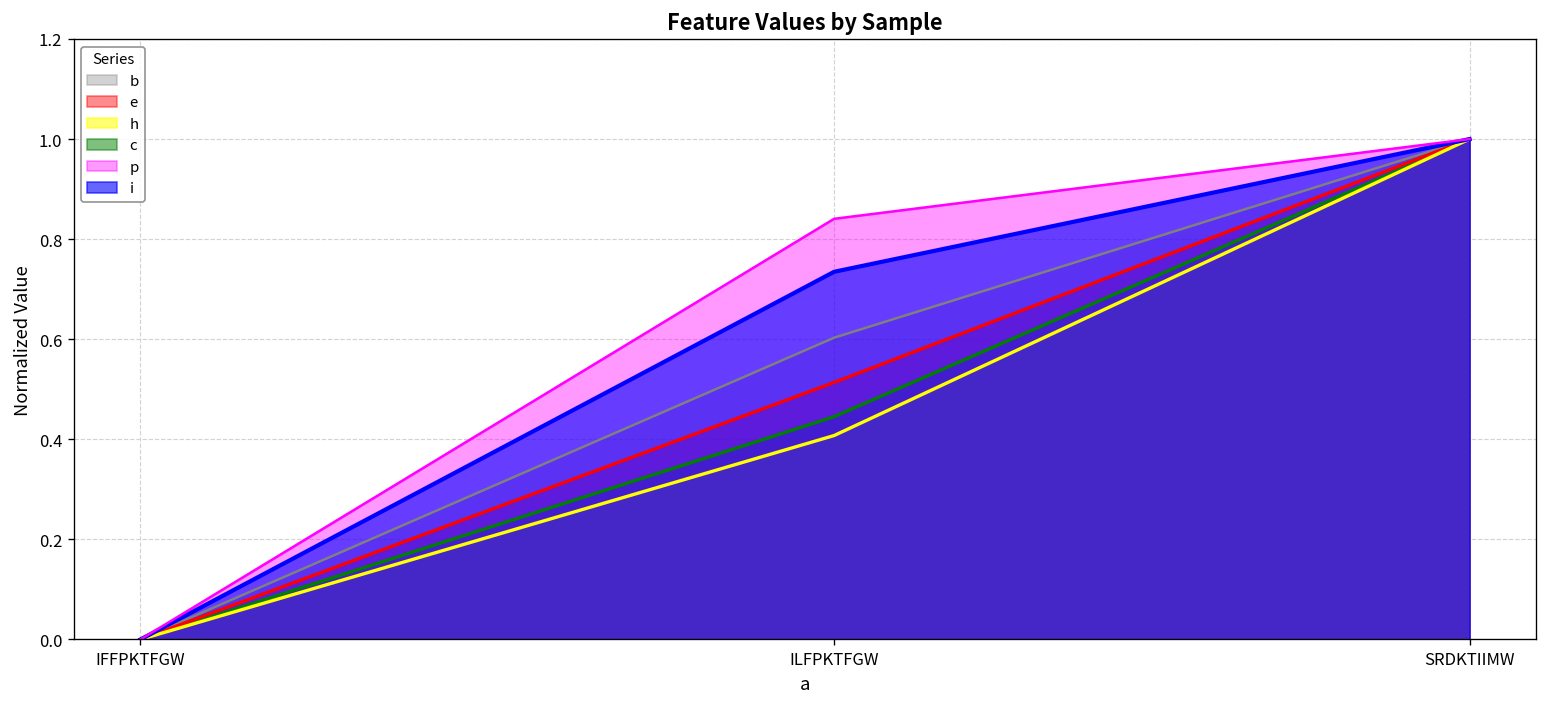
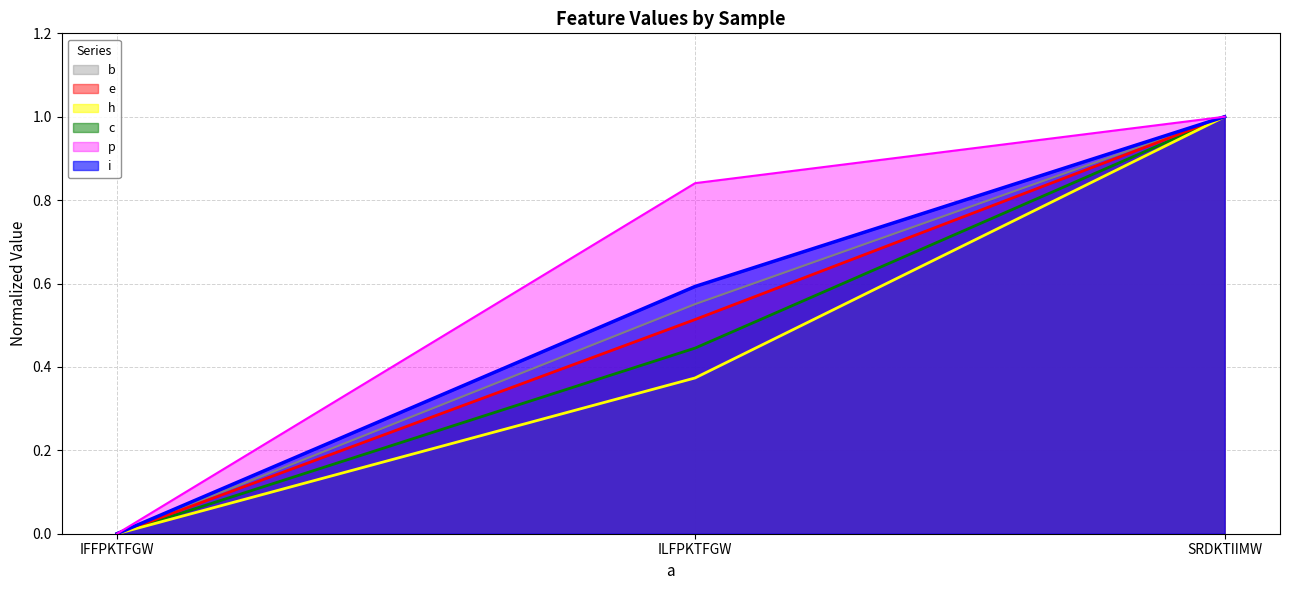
b, ILFPKTFGW: 0.60 -> 0.55
h, ILFPKTFGW: 0.41 -> 0.37
i, ILFPKTFGW: 0.73 -> 0.59
